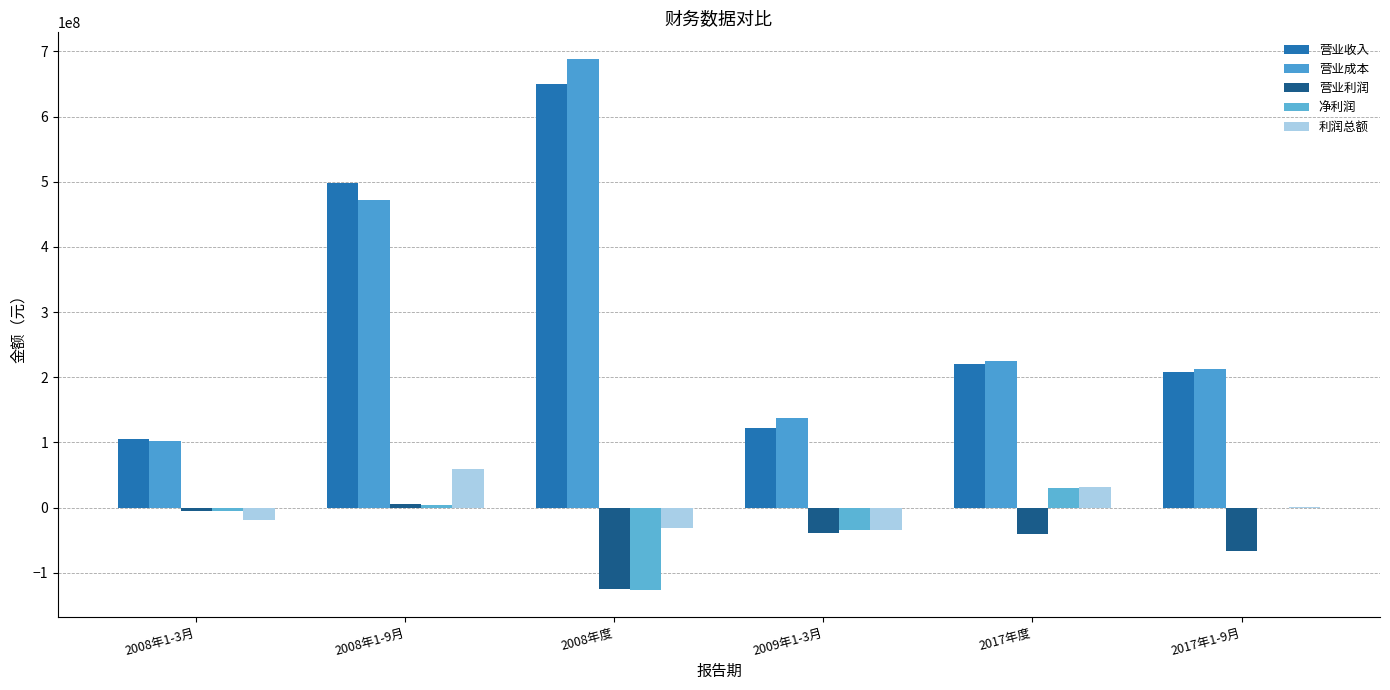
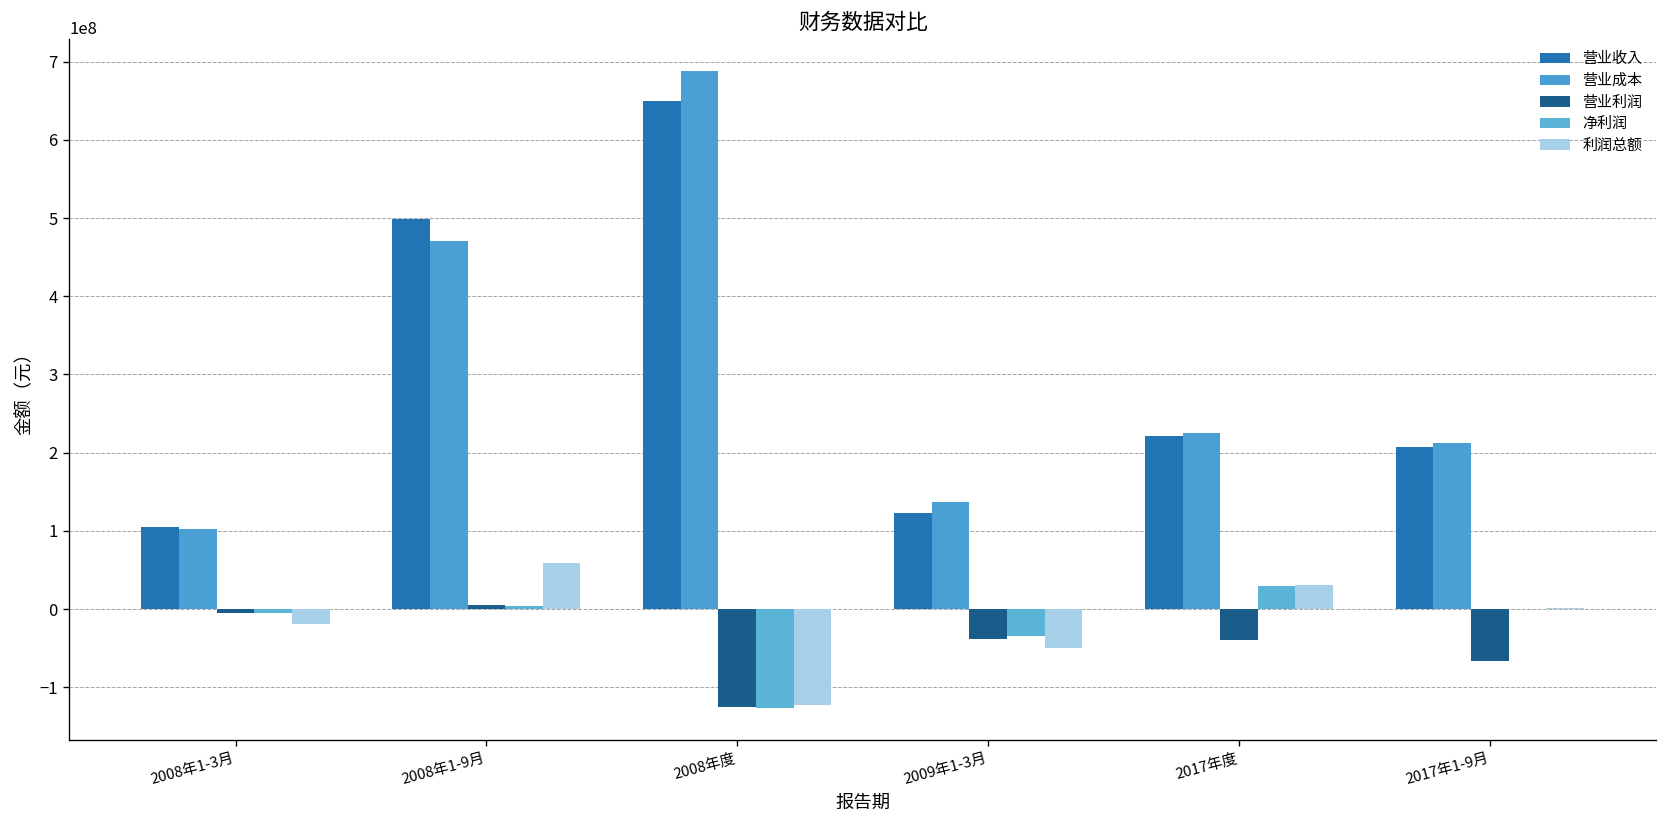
利润总额, 2008年度: -30000000 -> -120000000
利润总额, 2009年1-3月: -30000000 -> -50000000
